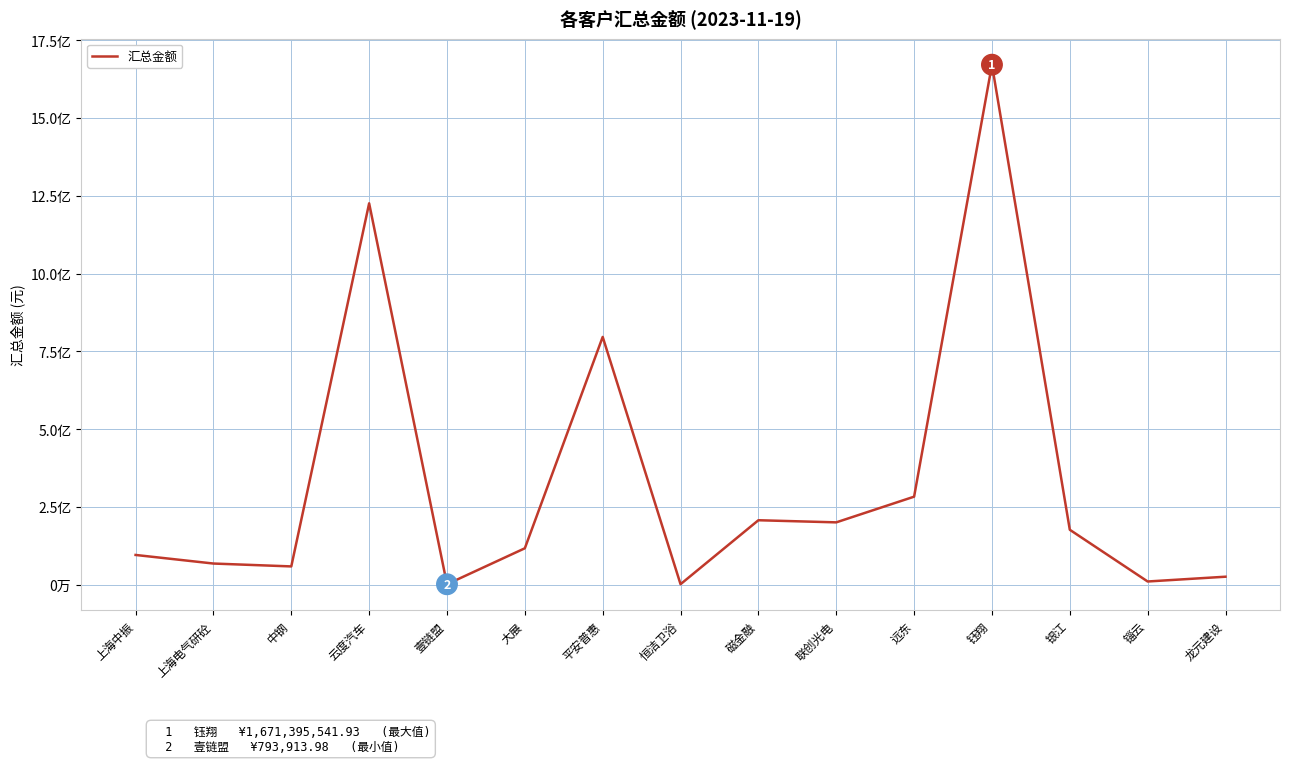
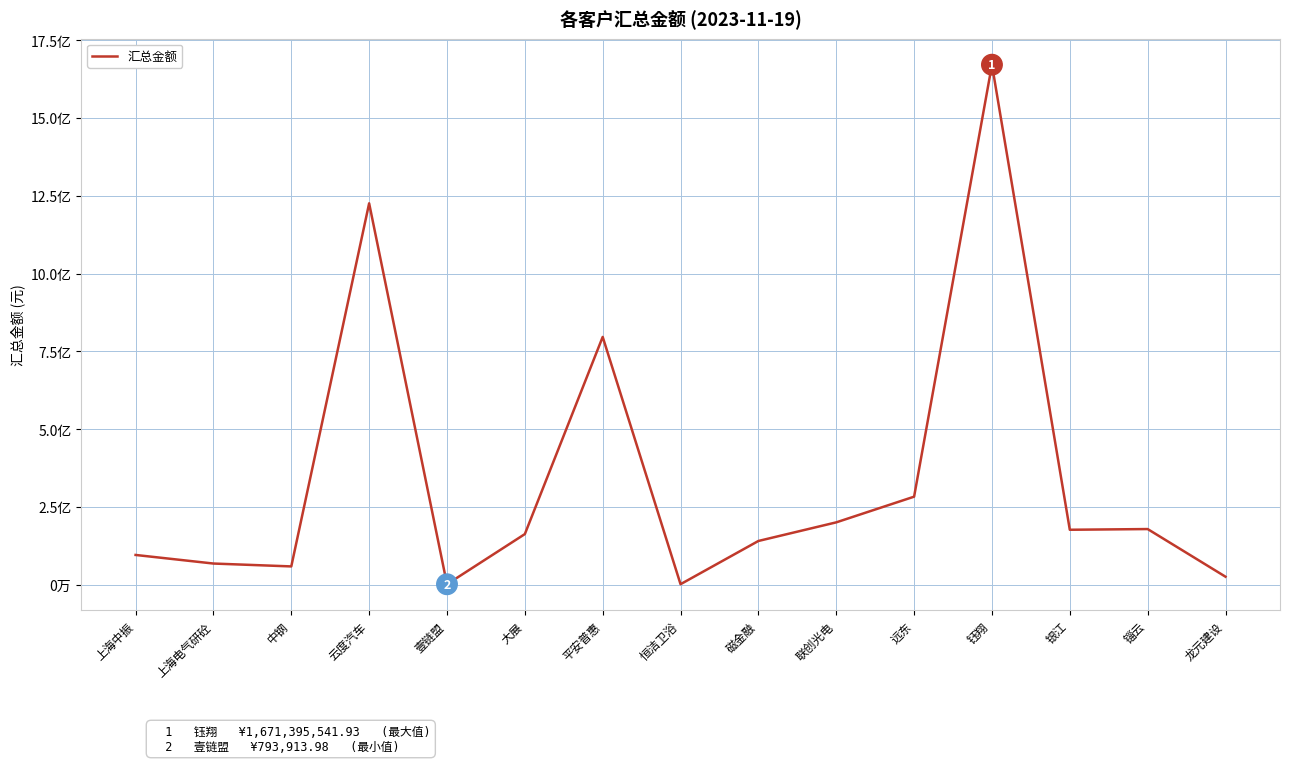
大展: 1.2亿 -> 1.6亿
磁金融: 2.1亿 -> 1.4亿
锱云: 0.1亿 -> 1.8亿
